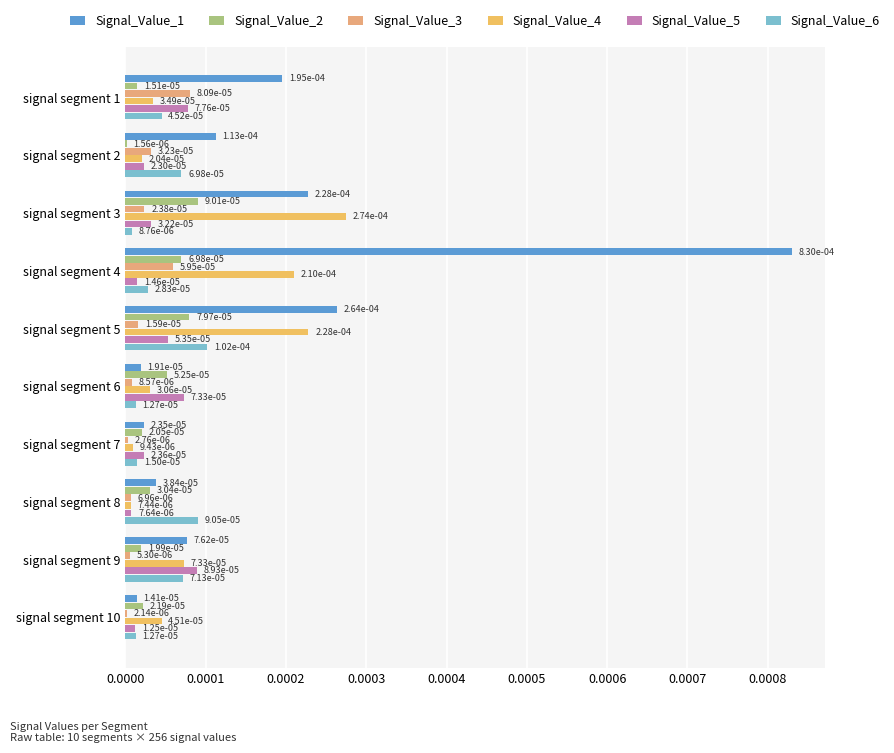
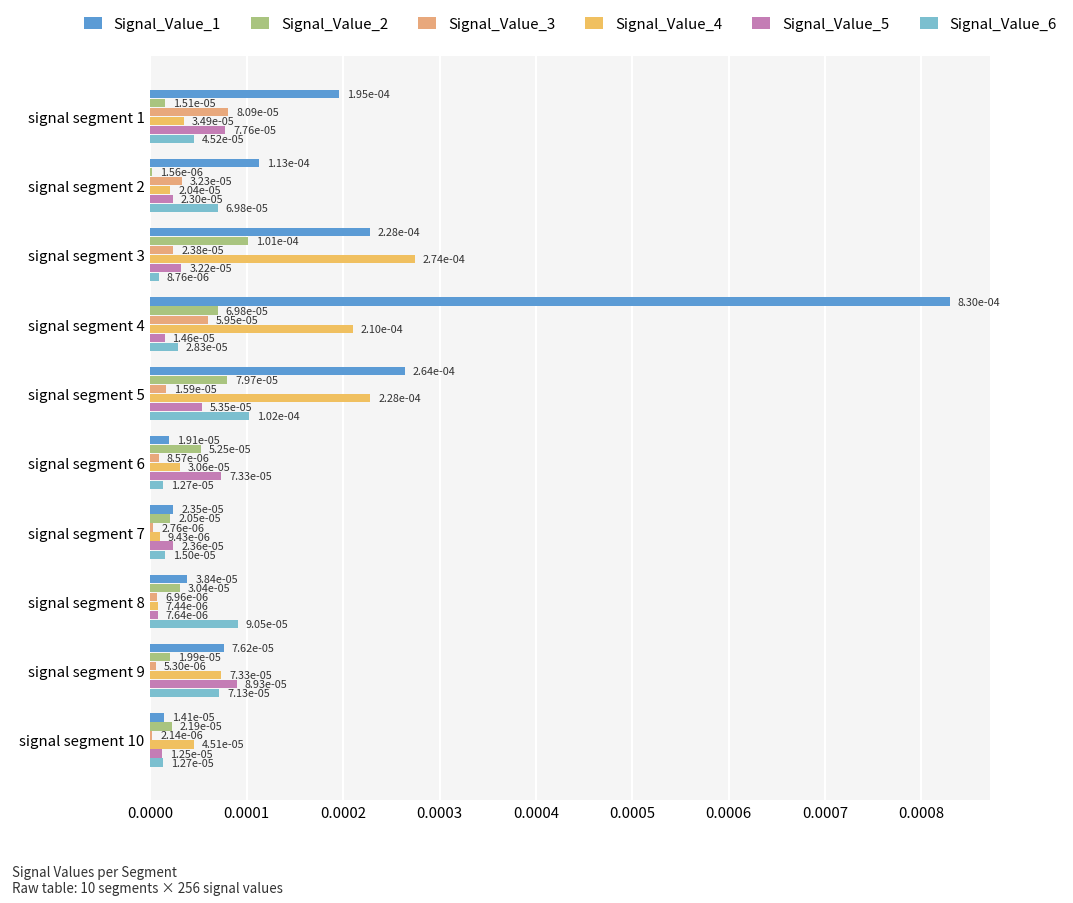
Signal_Value_2, signal segment 3: 9.01e-05 -> 1.01e-04
